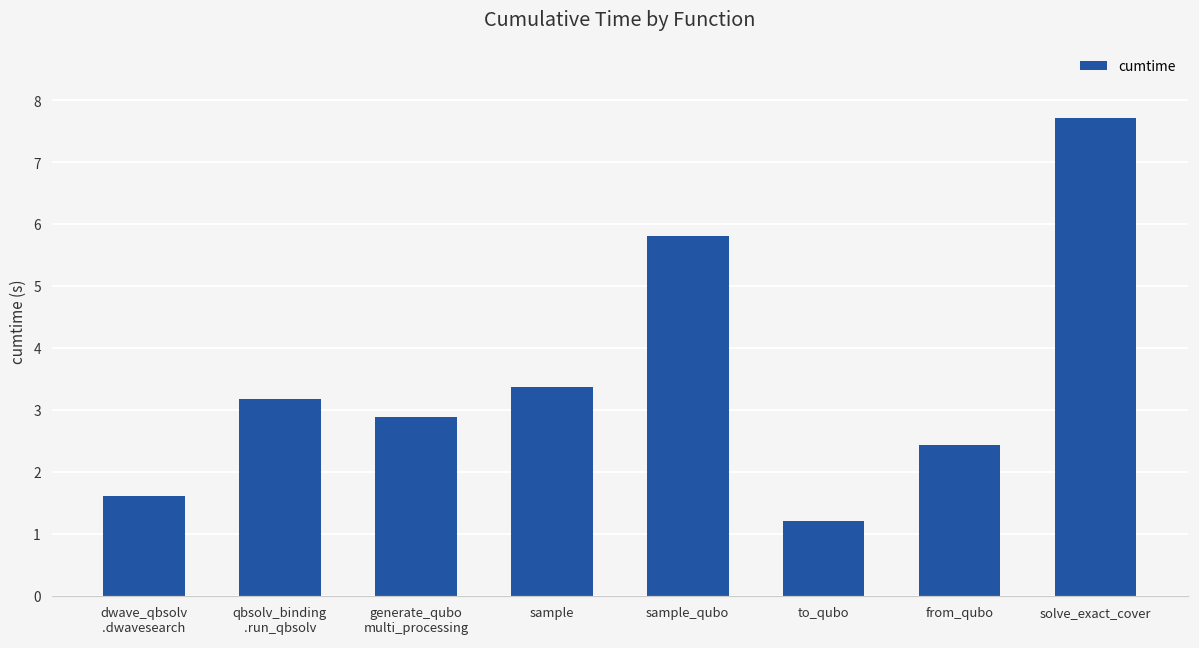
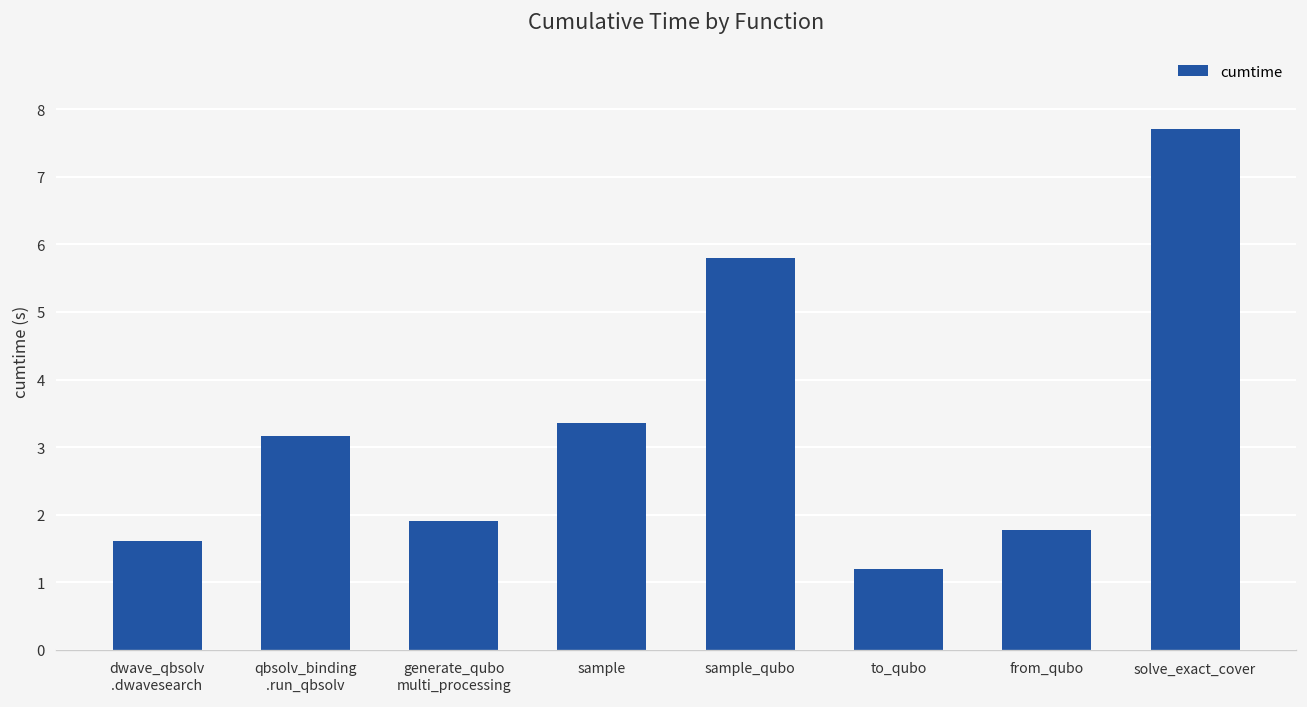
generate_qubo multi_processing: 2.9 -> 1.9
from_qubo: 2.4 -> 1.8
